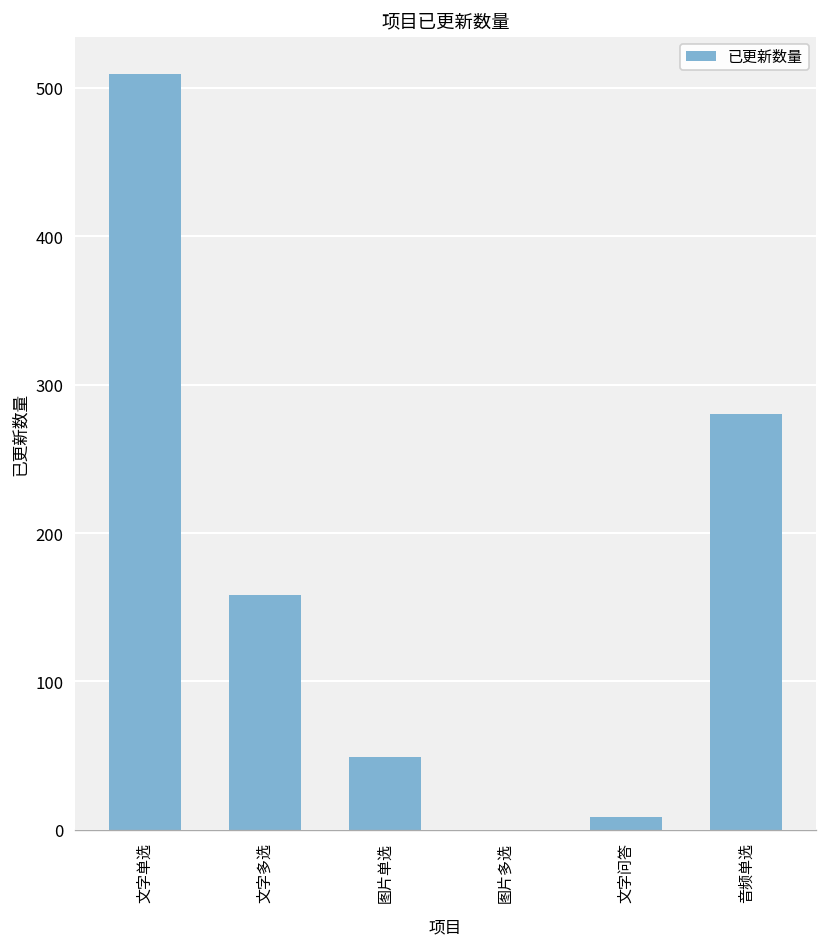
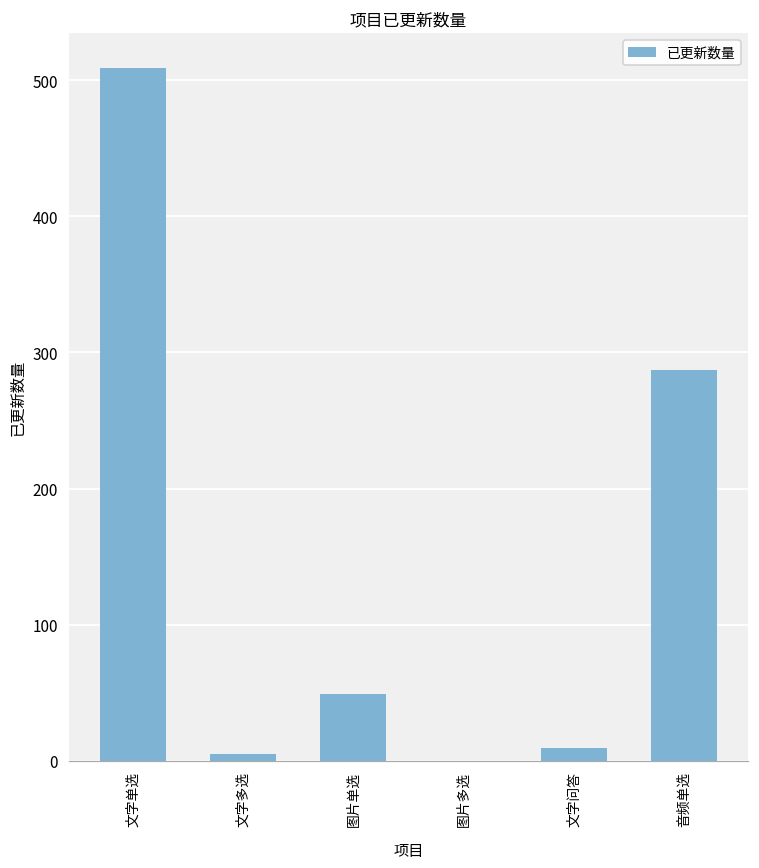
文字多选: 158 -> 5
音频单选: 280 -> 287
